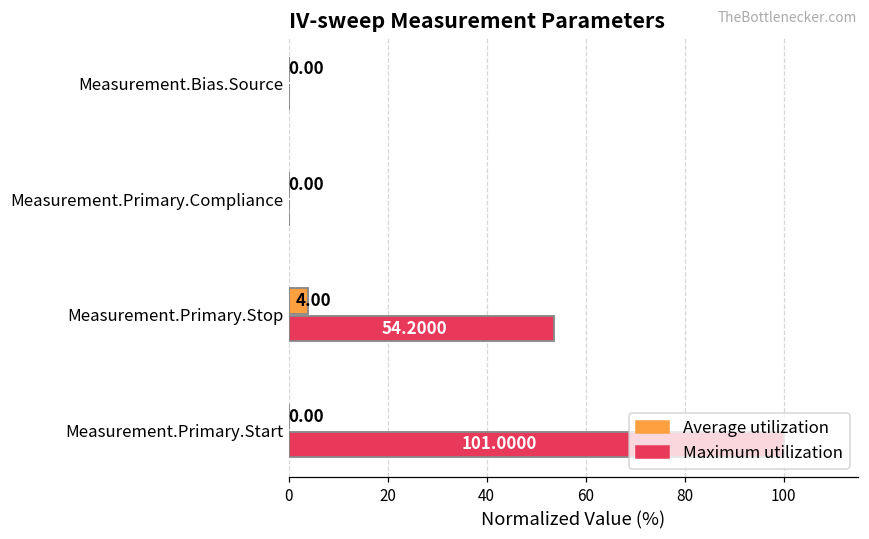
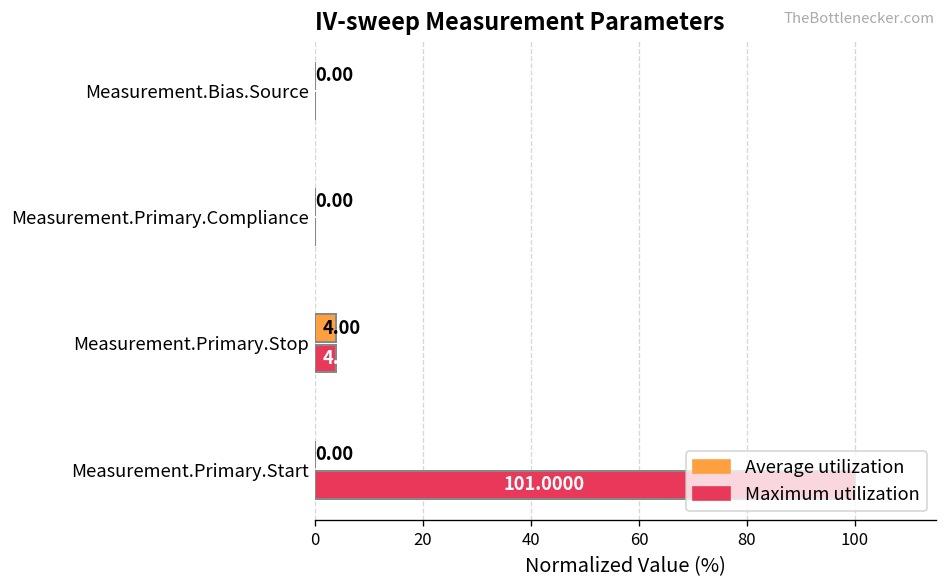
Maximum utilization, Measurement.Primary.Stop: 54 -> 4
